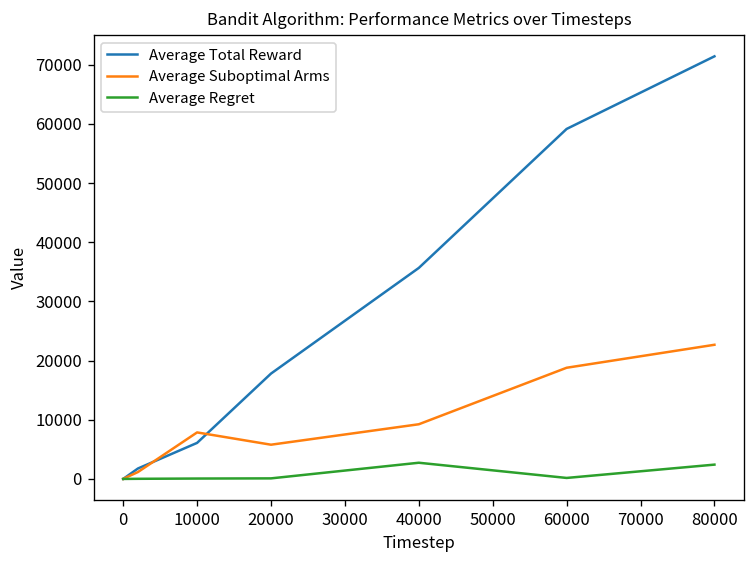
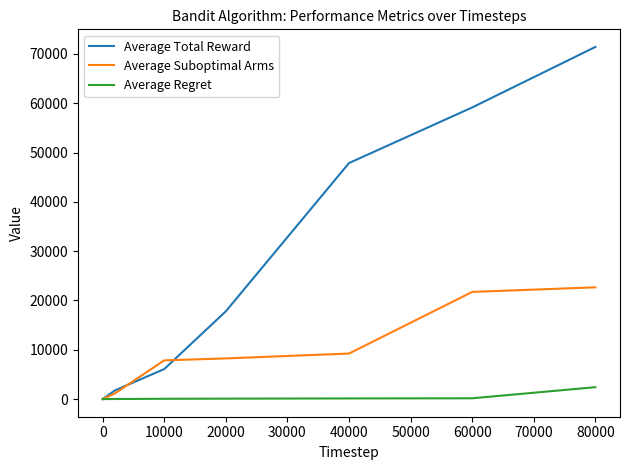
Average Suboptimal Arms, 20000: 6000 -> 8000
Average Total Reward, 40000: 36000 -> 48000
Average Regret, 40000: 3000 -> 0
Average Suboptimal Arms, 60000: 19000 -> 22000
